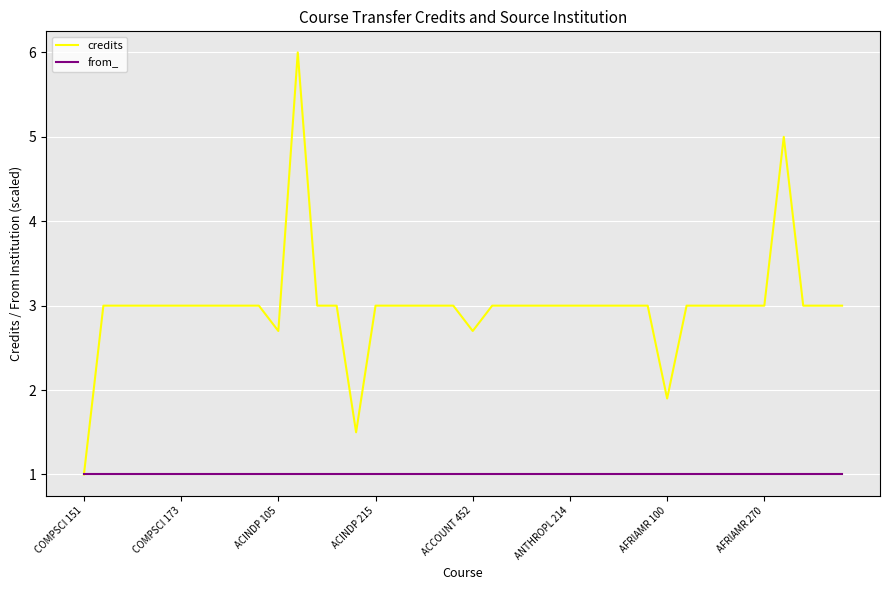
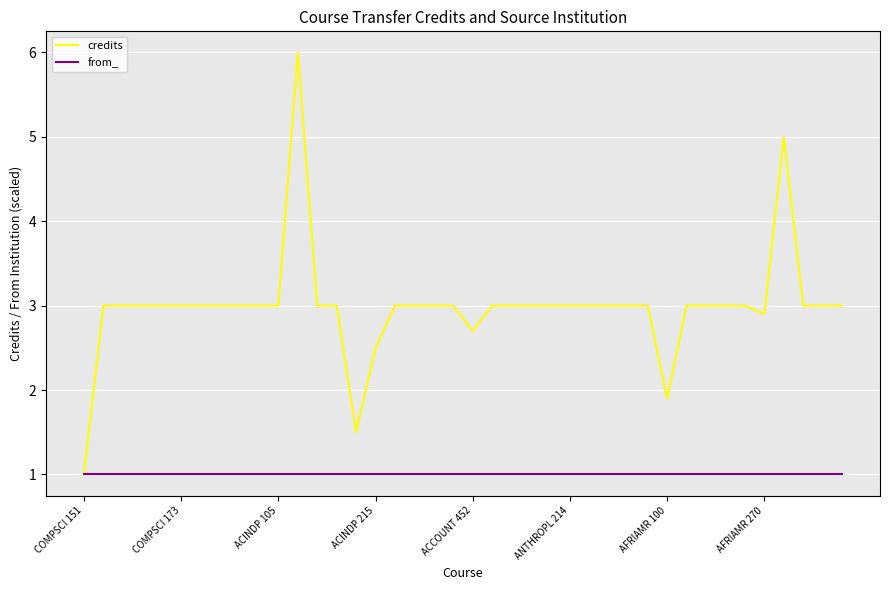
credits, ACINDP 105: 2.7 -> 3.0
credits, ACINDP 215: 3.0 -> 2.5
credits, AFRIAMR 270: 3.0 -> 2.9
